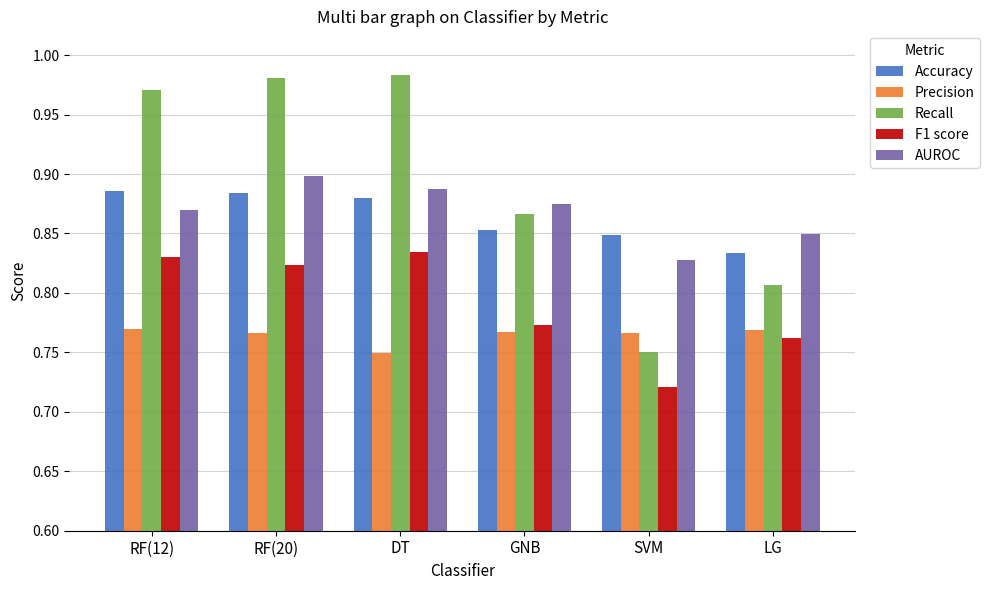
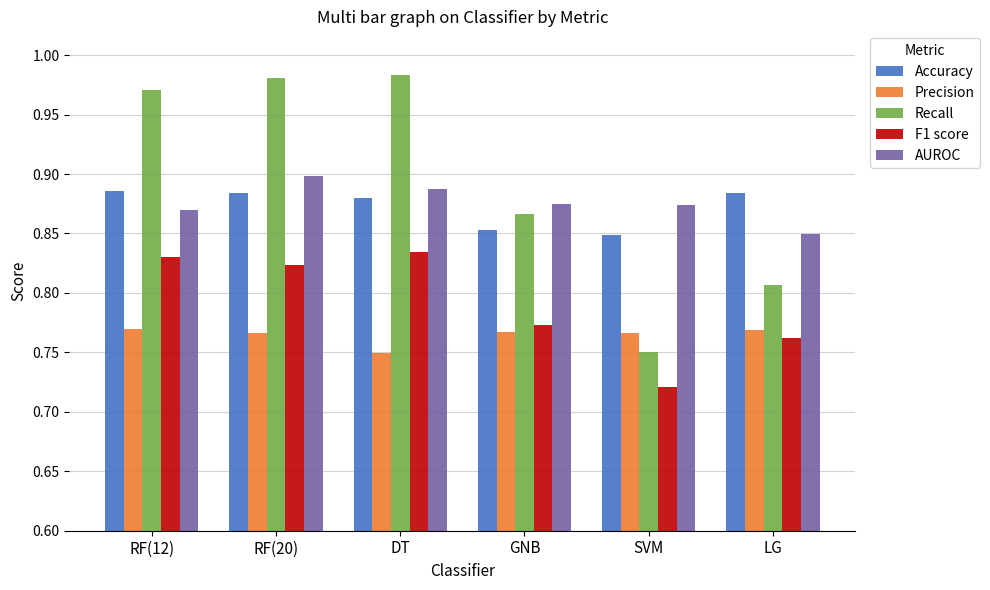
AUROC, SVM: 0.828 -> 0.874
Accuracy, LG: 0.834 -> 0.884
